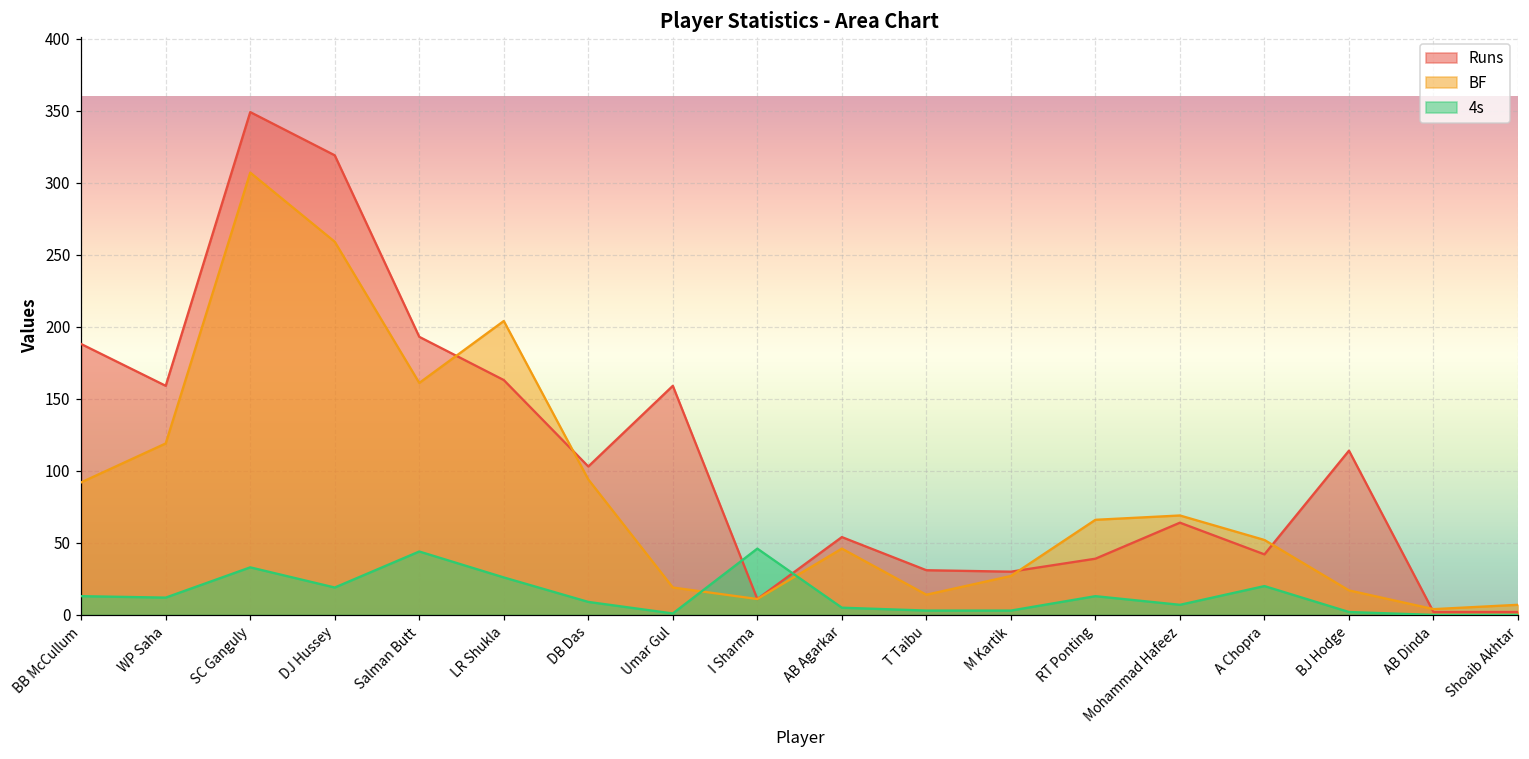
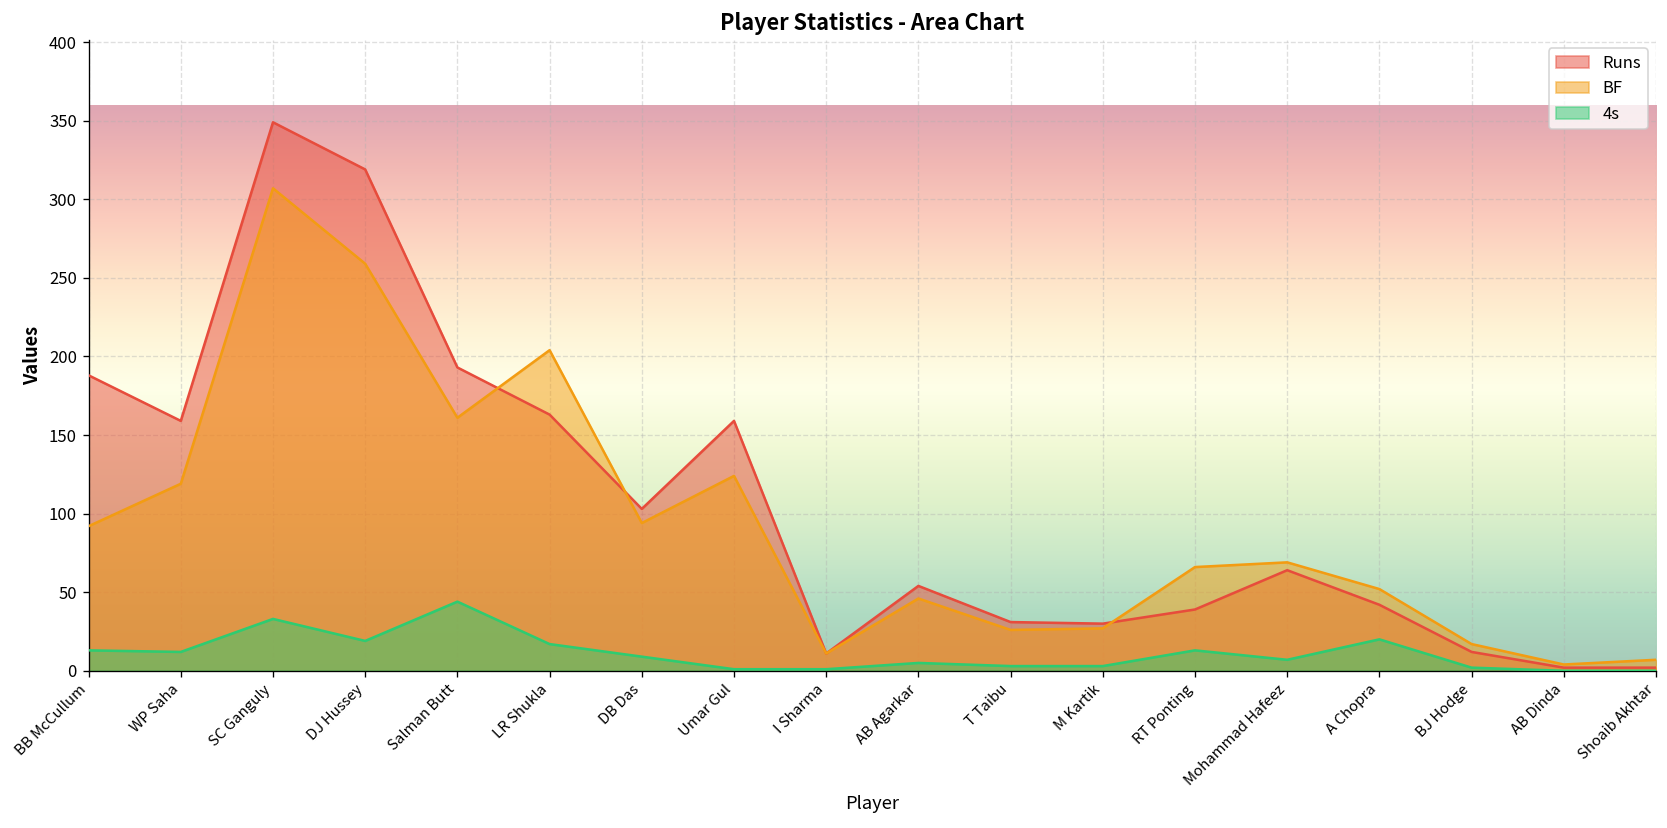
4s, LR Shukla: 26 -> 17
BF, Umar Gul: 19 -> 124
4s, I Sharma: 46 -> 1
BF, T Taibu: 14 -> 26
Runs, BJ Hodge: 114 -> 12
